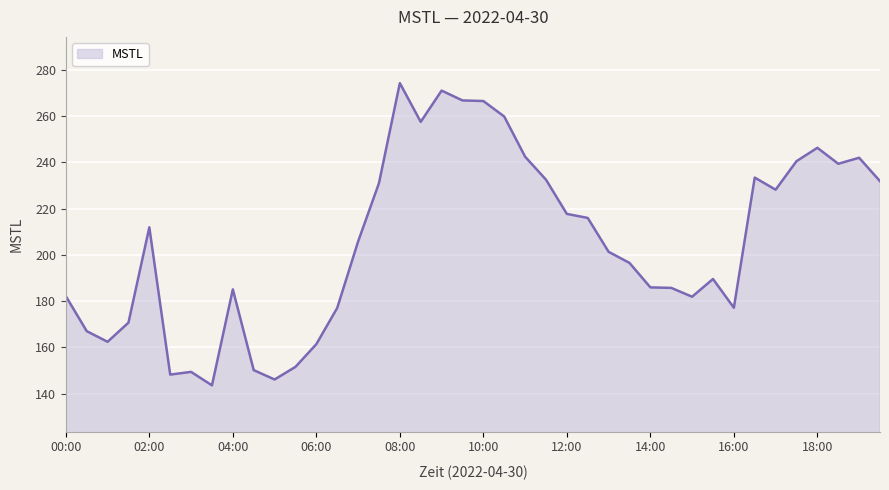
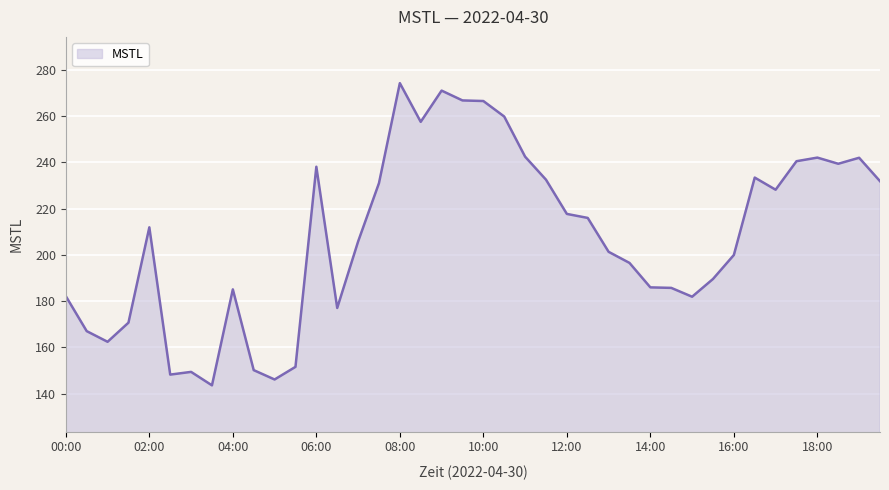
06:00: 161 -> 238
16:00: 177 -> 200
18:00: 246 -> 242
